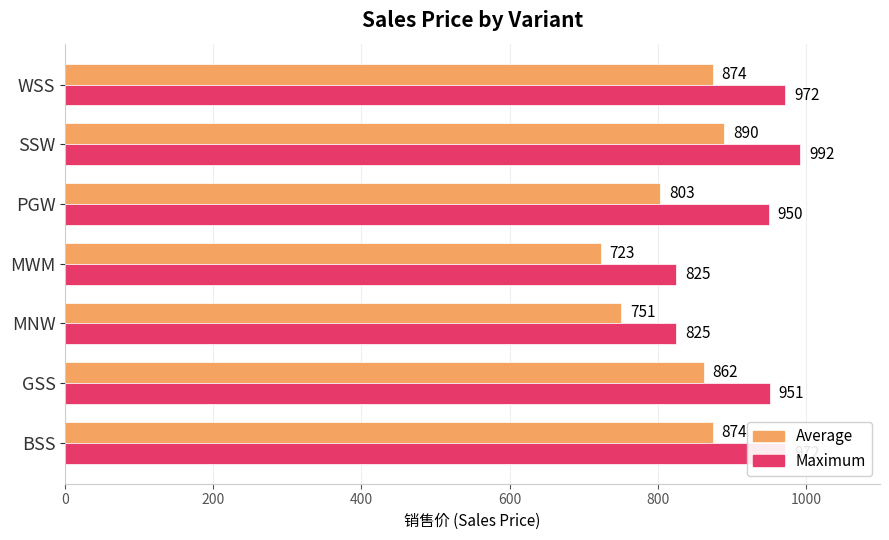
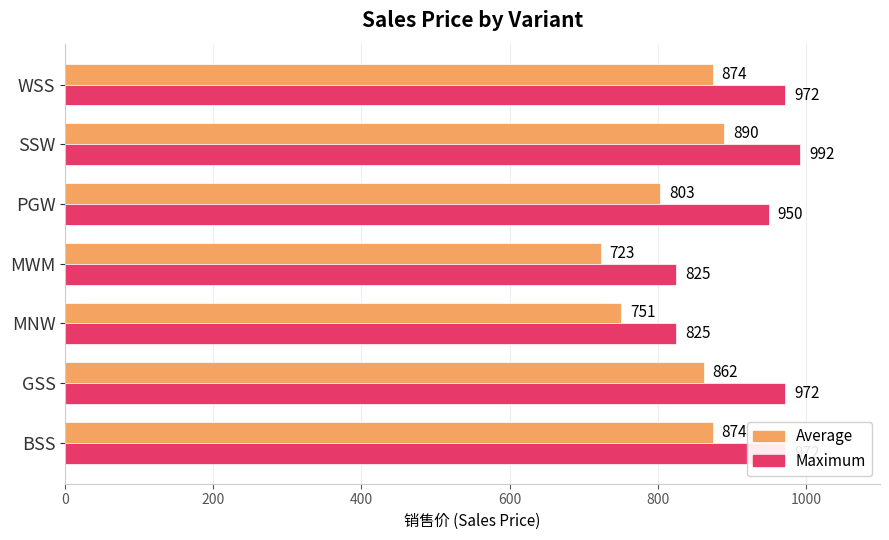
Maximum, GSS: 951 -> 972
